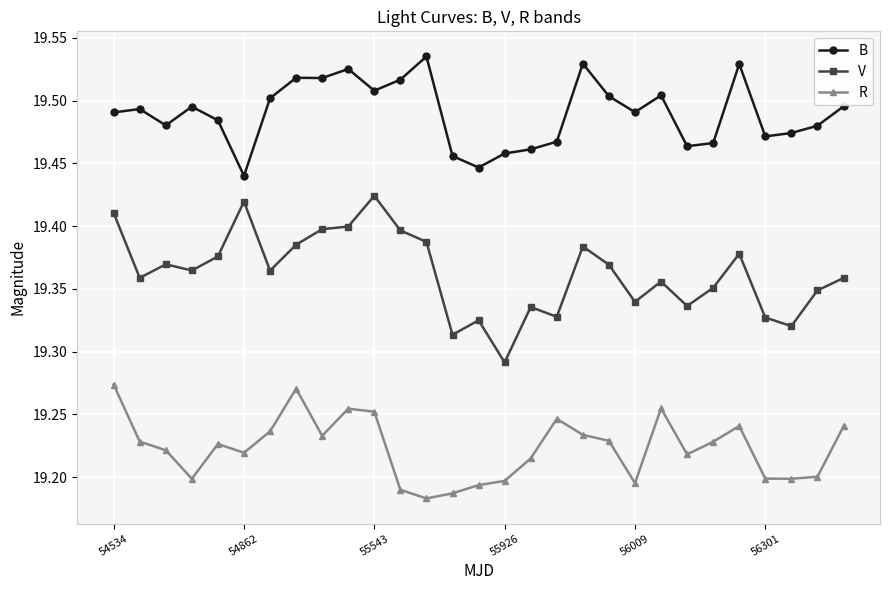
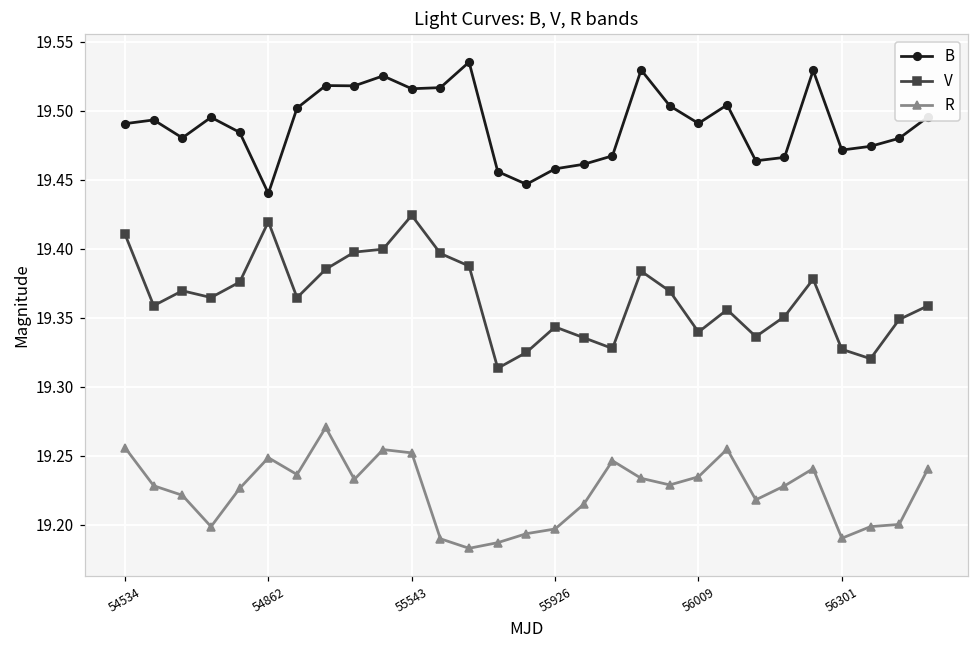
R, 54534: 19.274 -> 19.256
R, 54862: 19.219 -> 19.249
B, 55543: 19.508 -> 19.516
V, 55926: 19.291 -> 19.343
R, 56009: 19.195 -> 19.235
R, 56301: 19.199 -> 19.190
